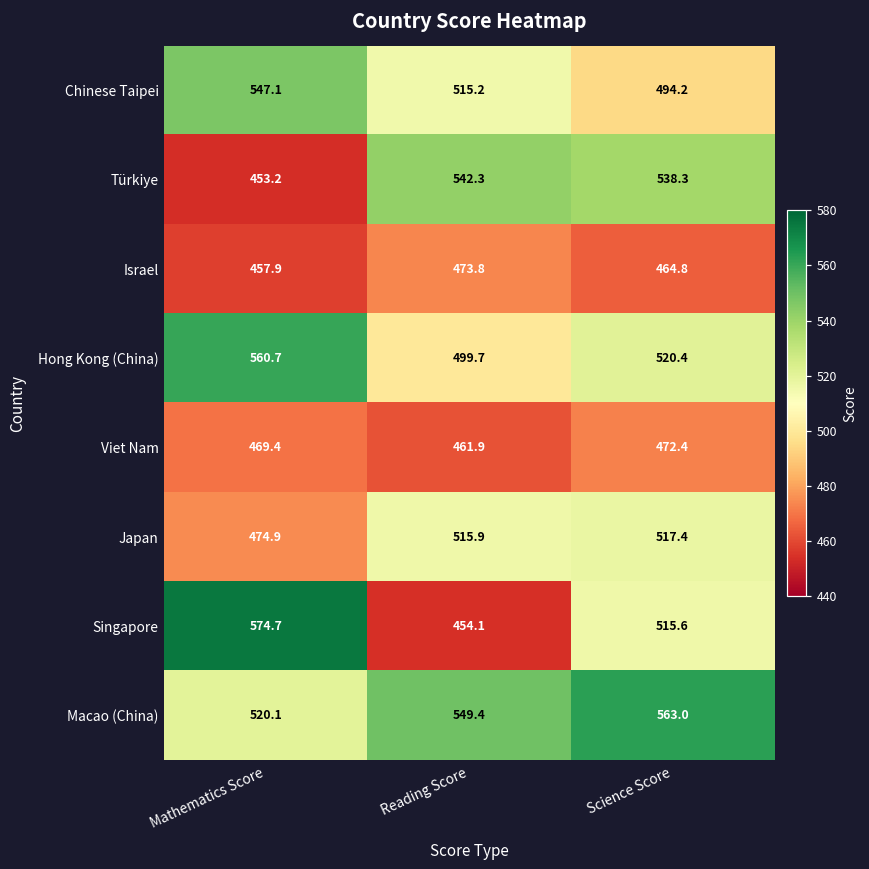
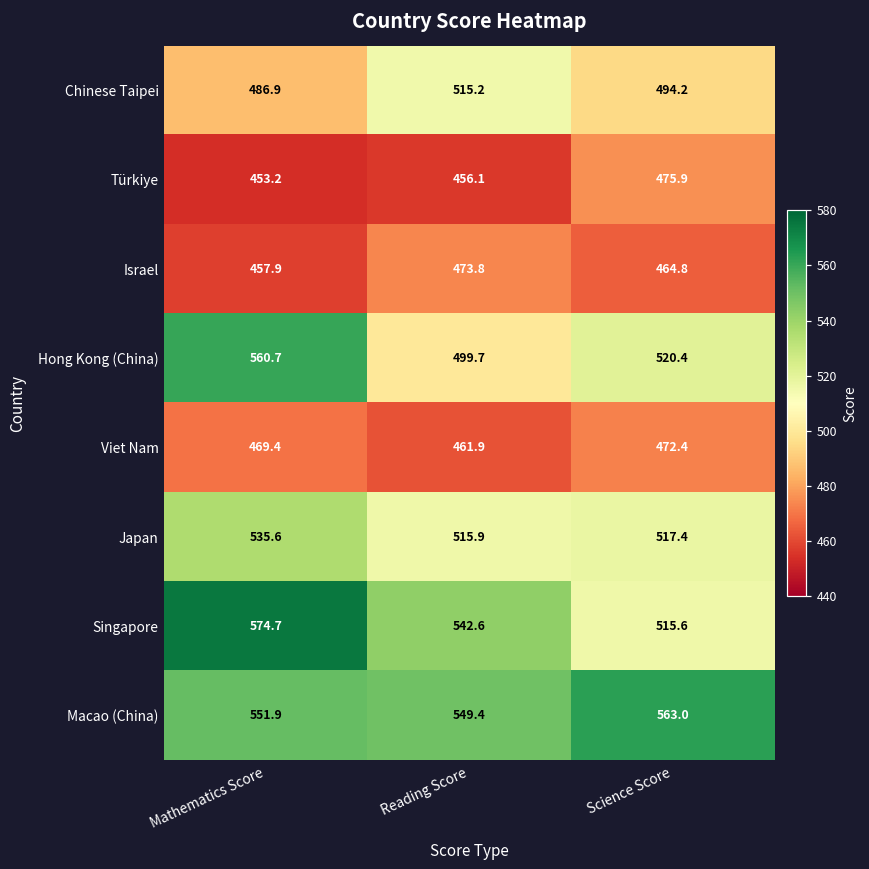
Chinese Taipei, Mathematics Score: 547.1 -> 486.9
Türkiye, Reading Score: 542.3 -> 456.1
Türkiye, Science Score: 538.3 -> 475.9
Japan, Mathematics Score: 474.9 -> 535.6
Singapore, Reading Score: 454.1 -> 542.6
Macao (China), Mathematics Score: 520.1 -> 551.9
